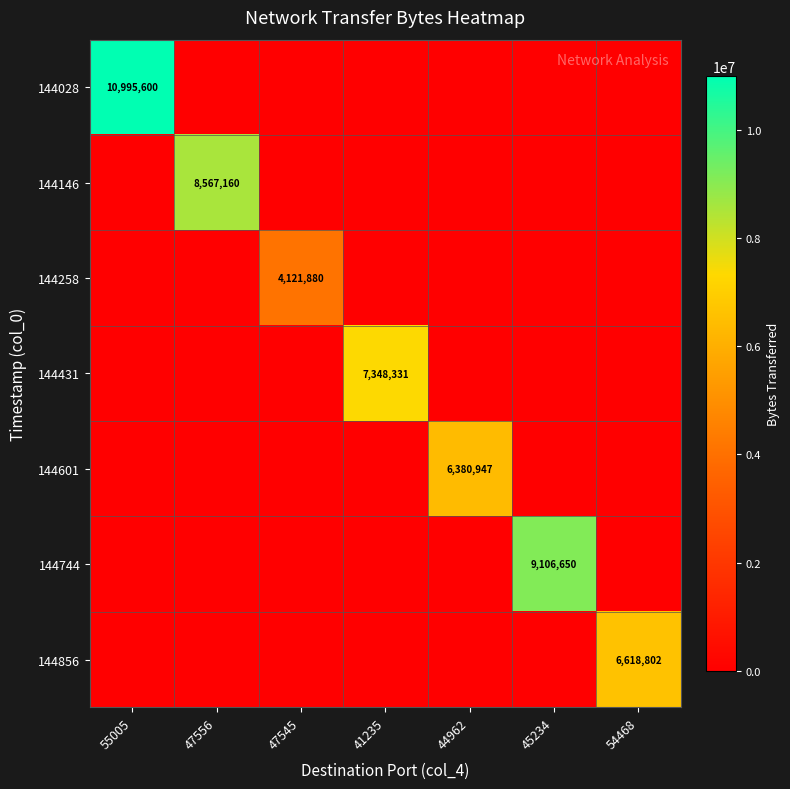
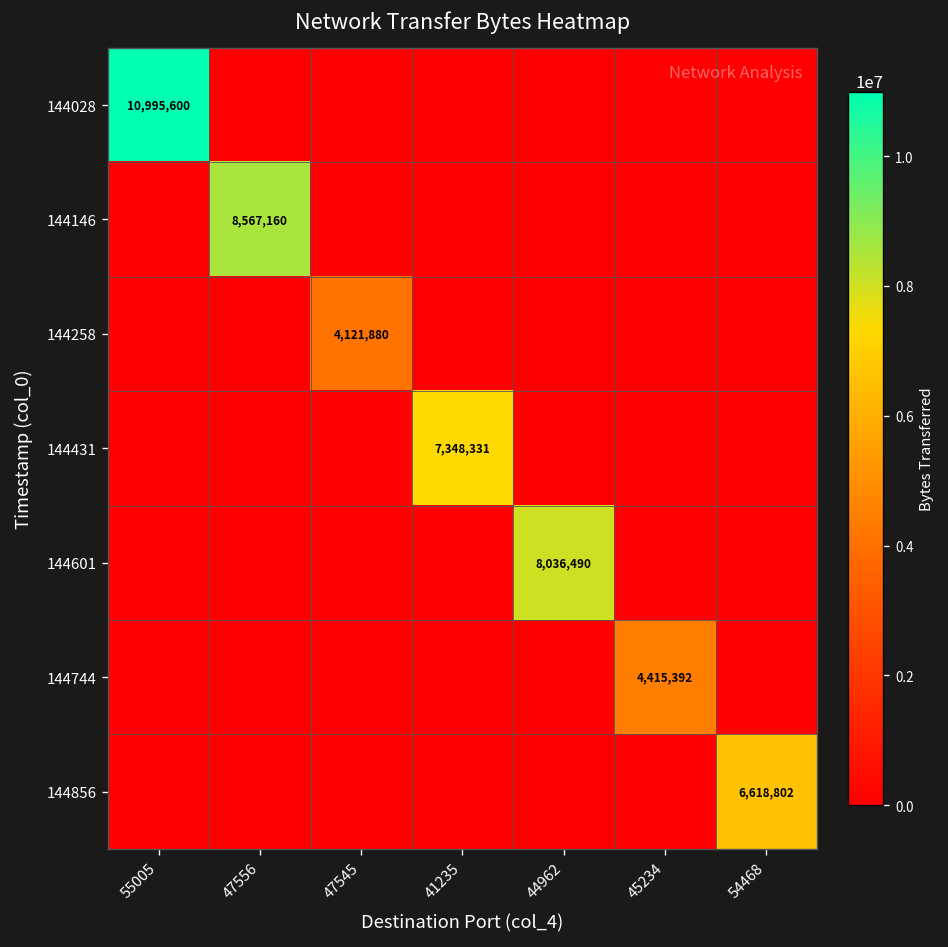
144601, 44962: 6,380,947 -> 8,036,490
144744, 45234: 9,106,650 -> 4,415,392
